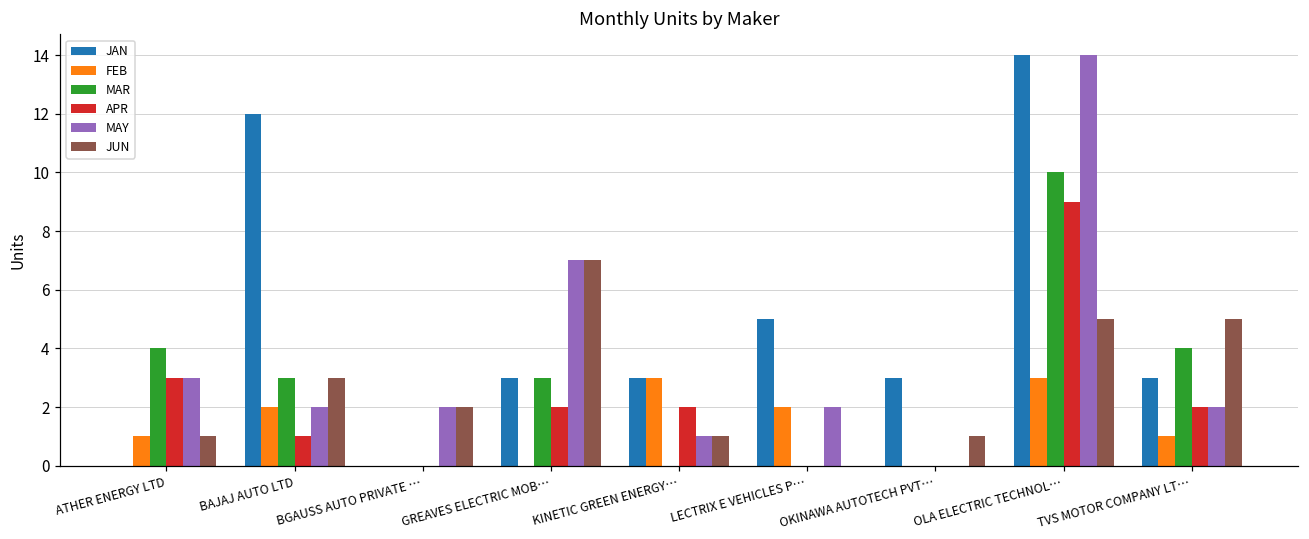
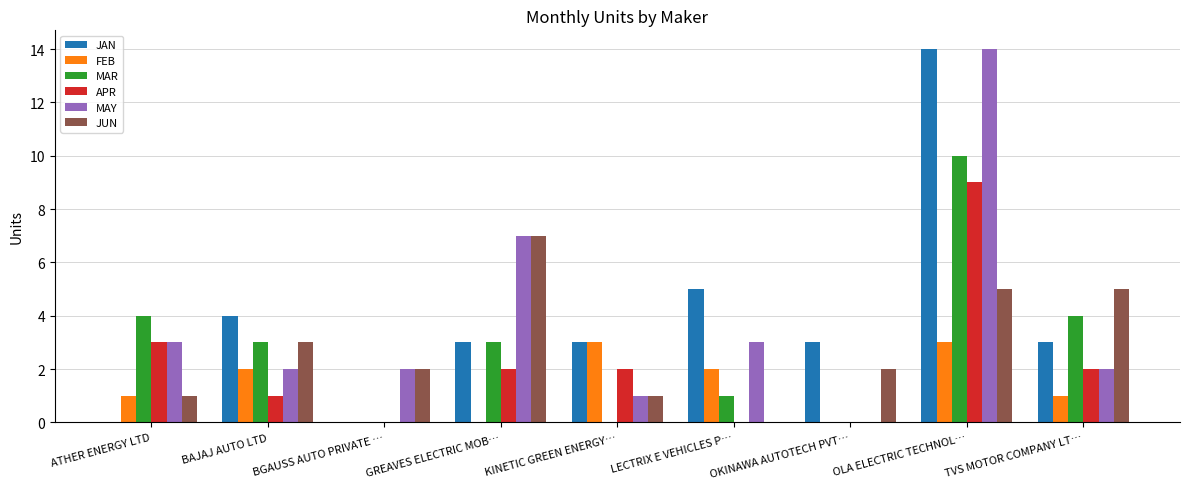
JAN, BAJAJ AUTO LTD: 12 -> 4
MAR, LECTRIX E VEHICLES P…: 0 -> 1
MAY, LECTRIX E VEHICLES P…: 2 -> 3
JUN, OKINAWA AUTOTECH PVT…: 1 -> 2
